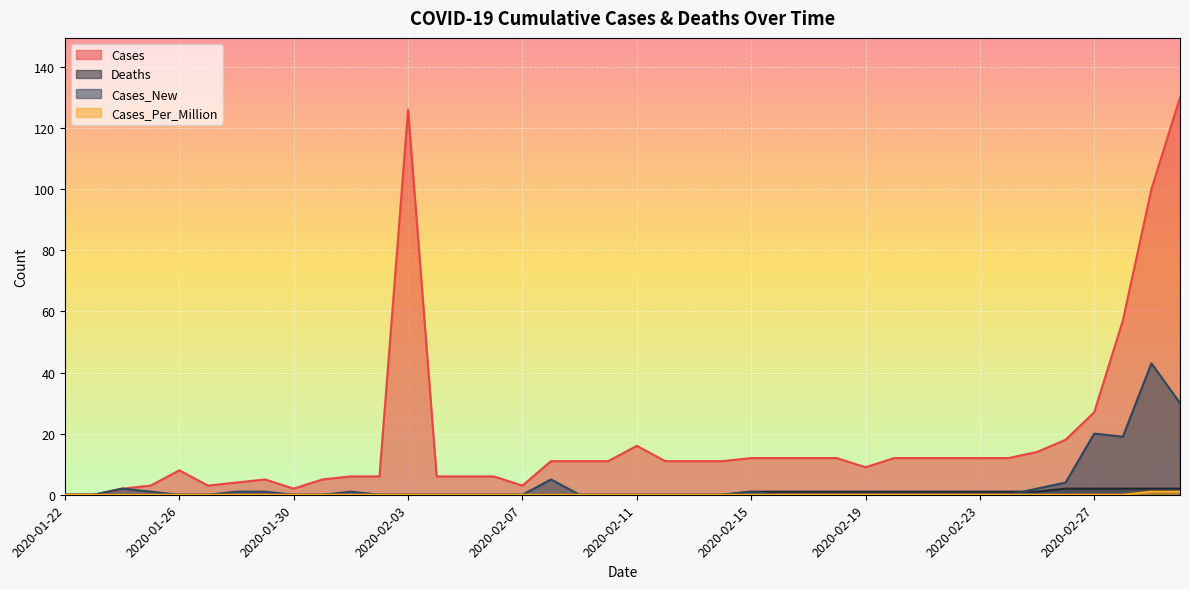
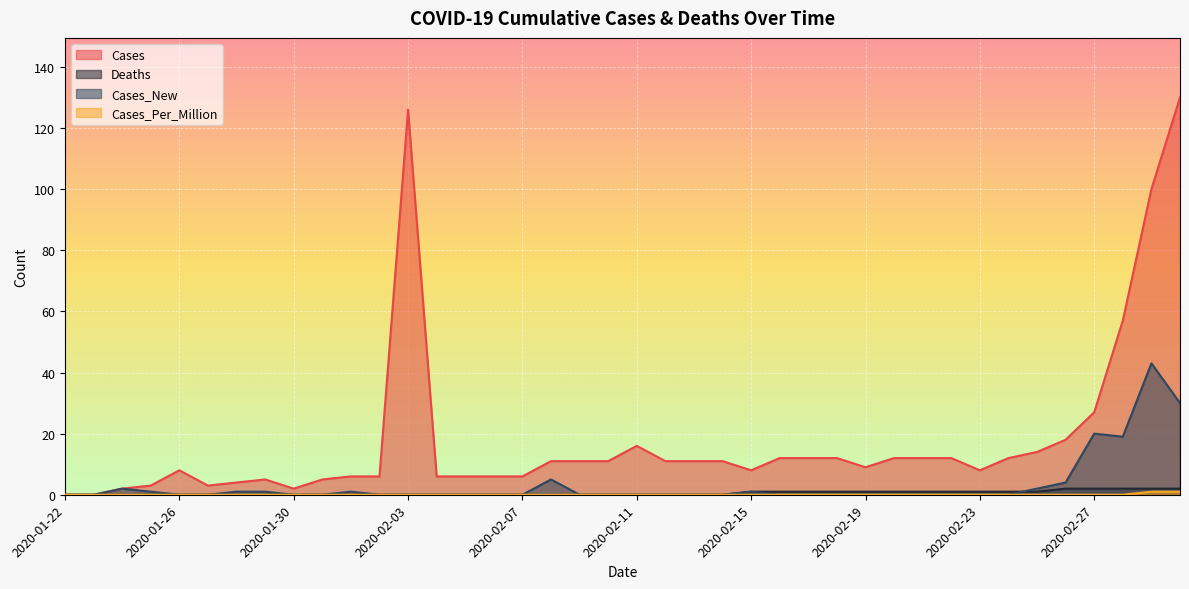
Cases, 2020-02-07: 3 -> 6
Cases, 2020-02-15: 12 -> 8
Cases, 2020-02-23: 12 -> 8
